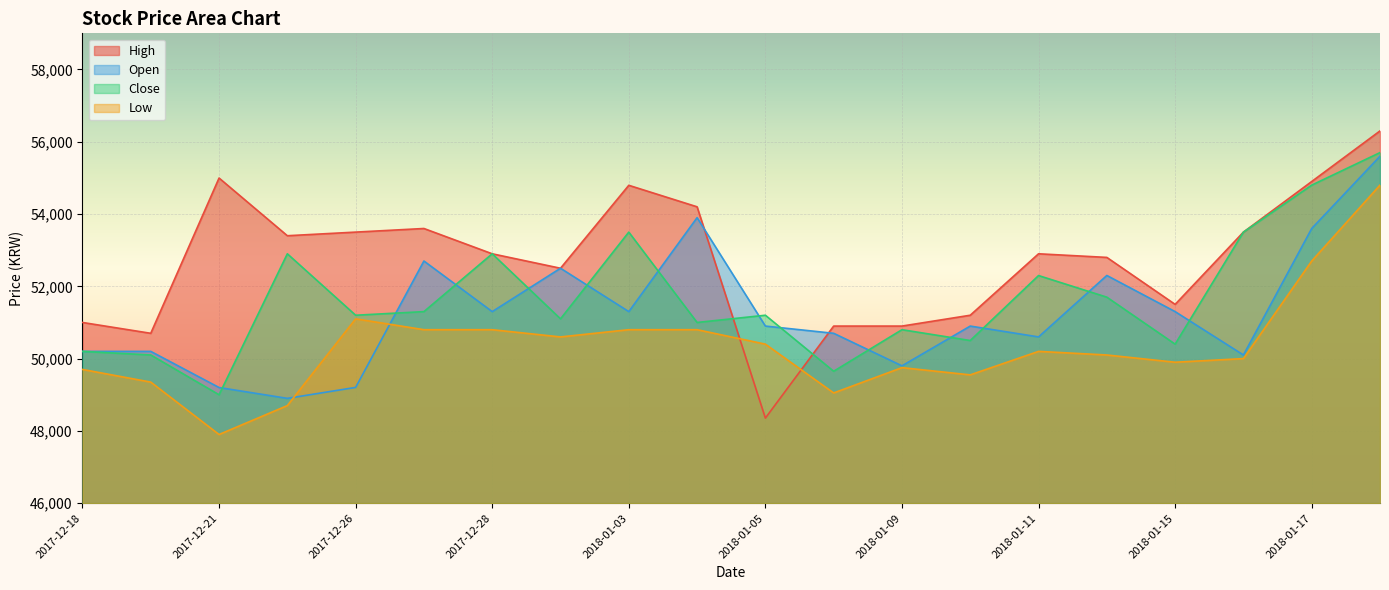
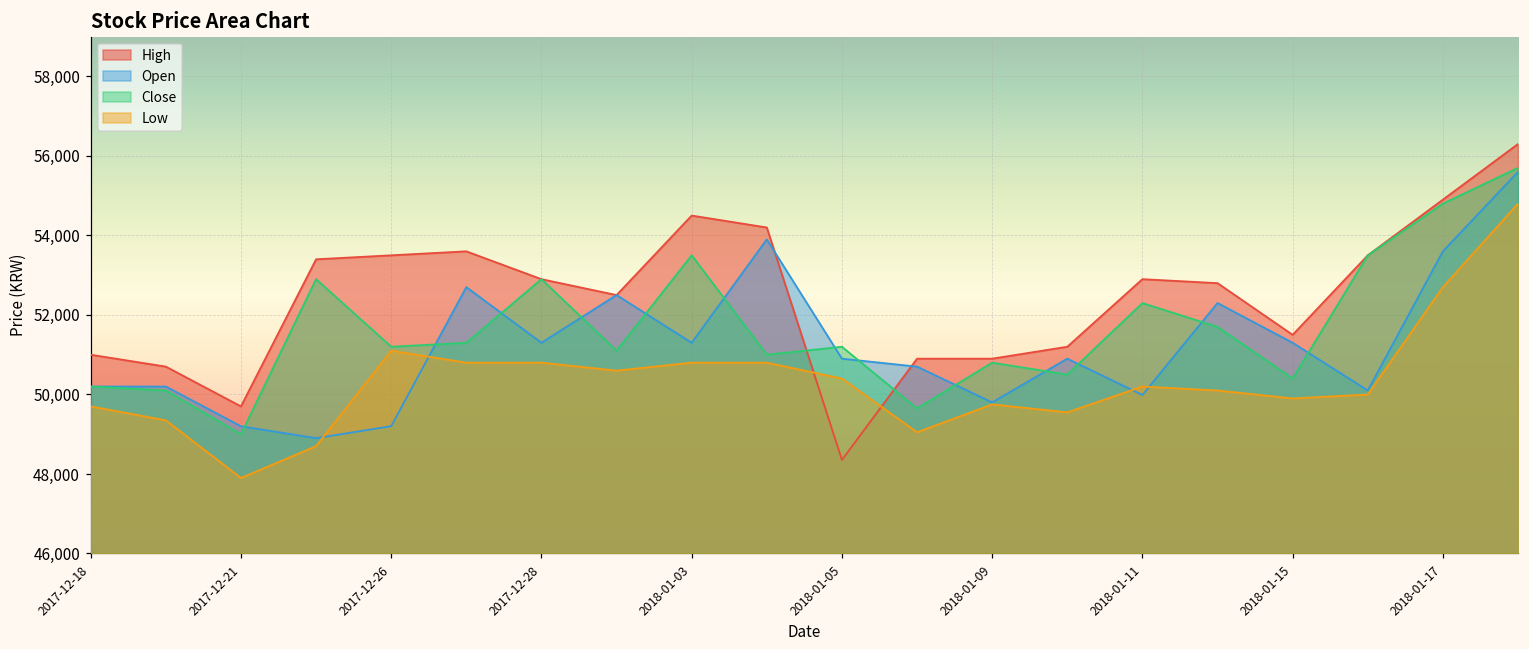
High, 2017-12-21: 55,000 -> 49,700
High, 2018-01-03: 54,800 -> 54,500
Open, 2018-01-11: 50,600 -> 50,000
